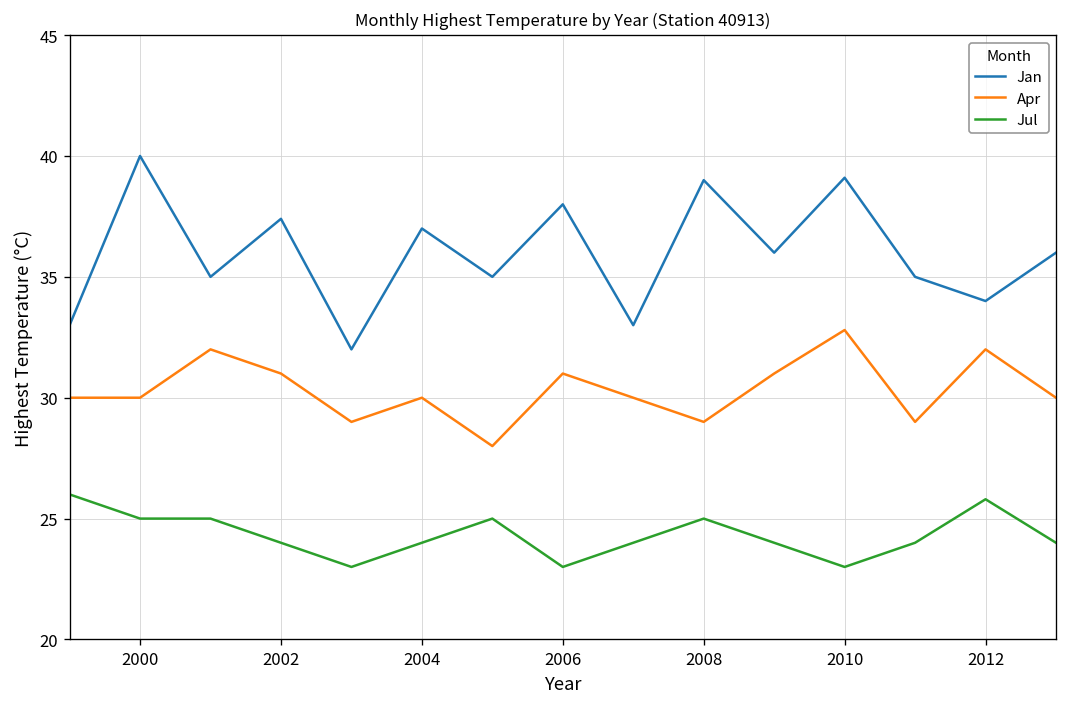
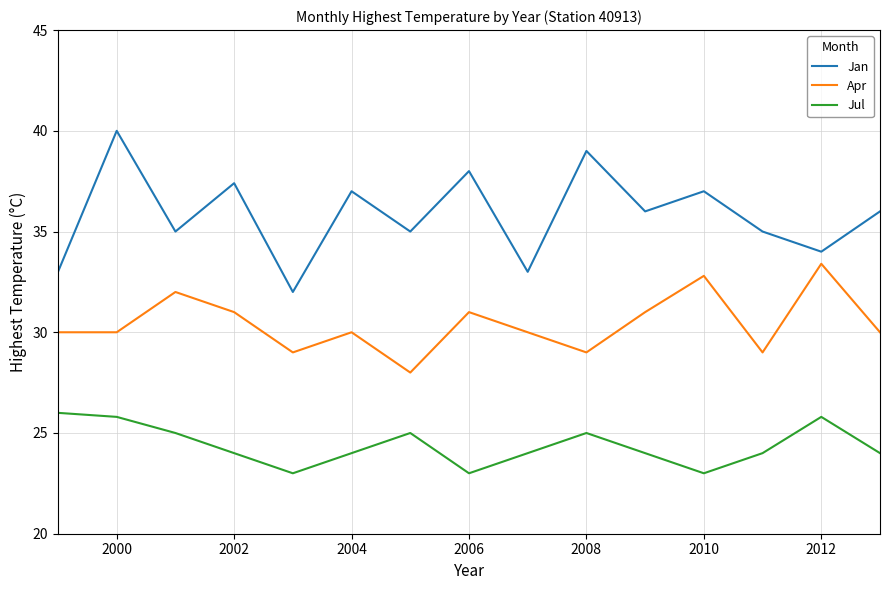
Jul, 2000: 25.0 -> 25.8
Jan, 2010: 39.1 -> 37.0
Apr, 2012: 32.0 -> 33.4
